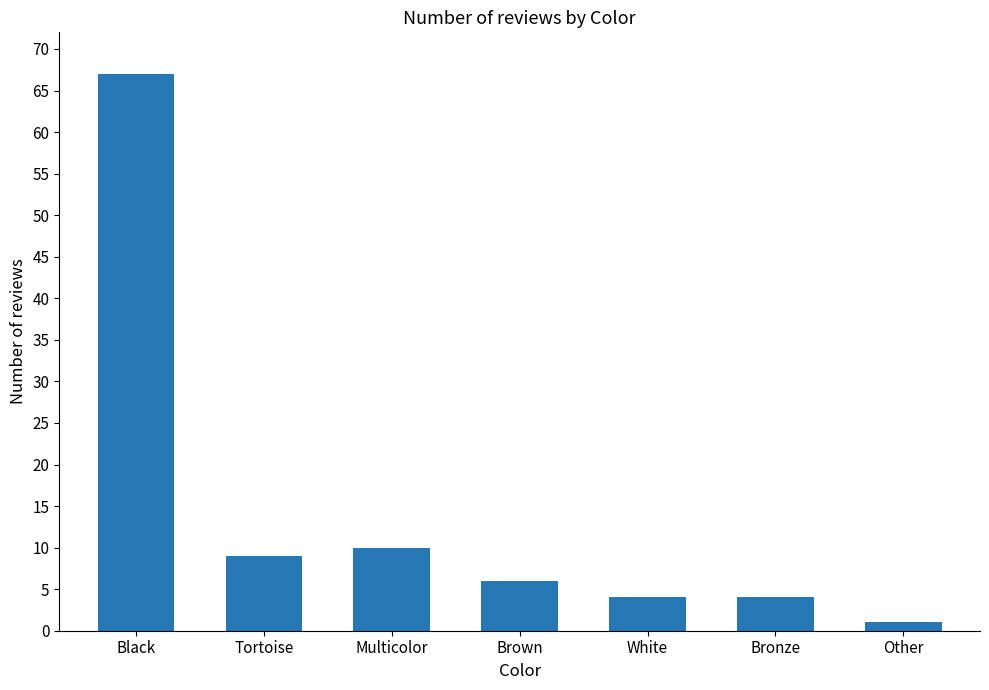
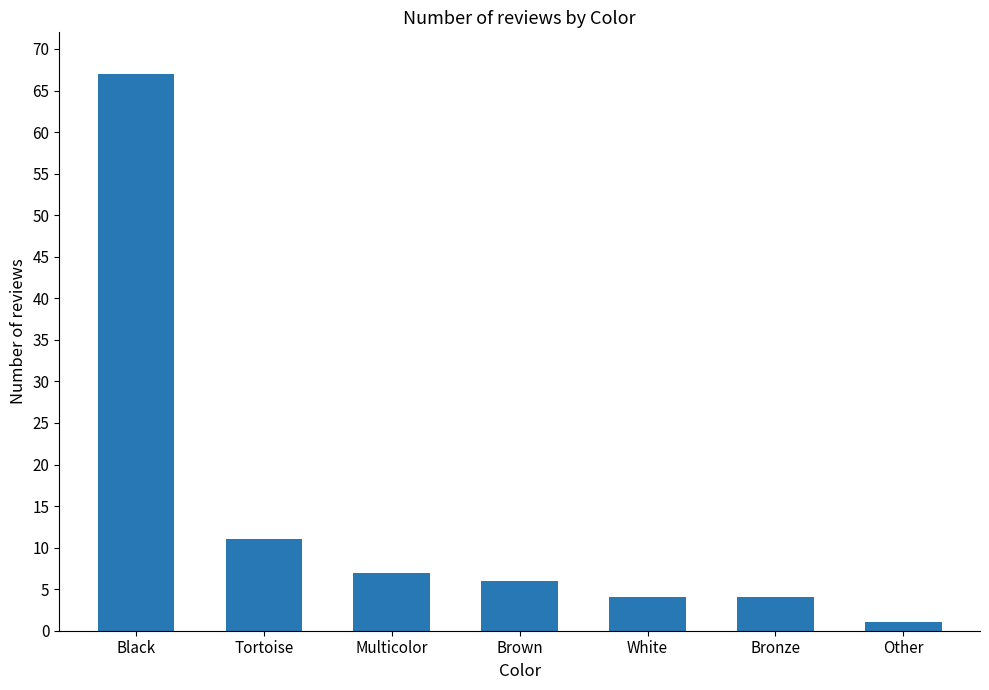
Tortoise: 9 -> 11
Multicolor: 10 -> 7
